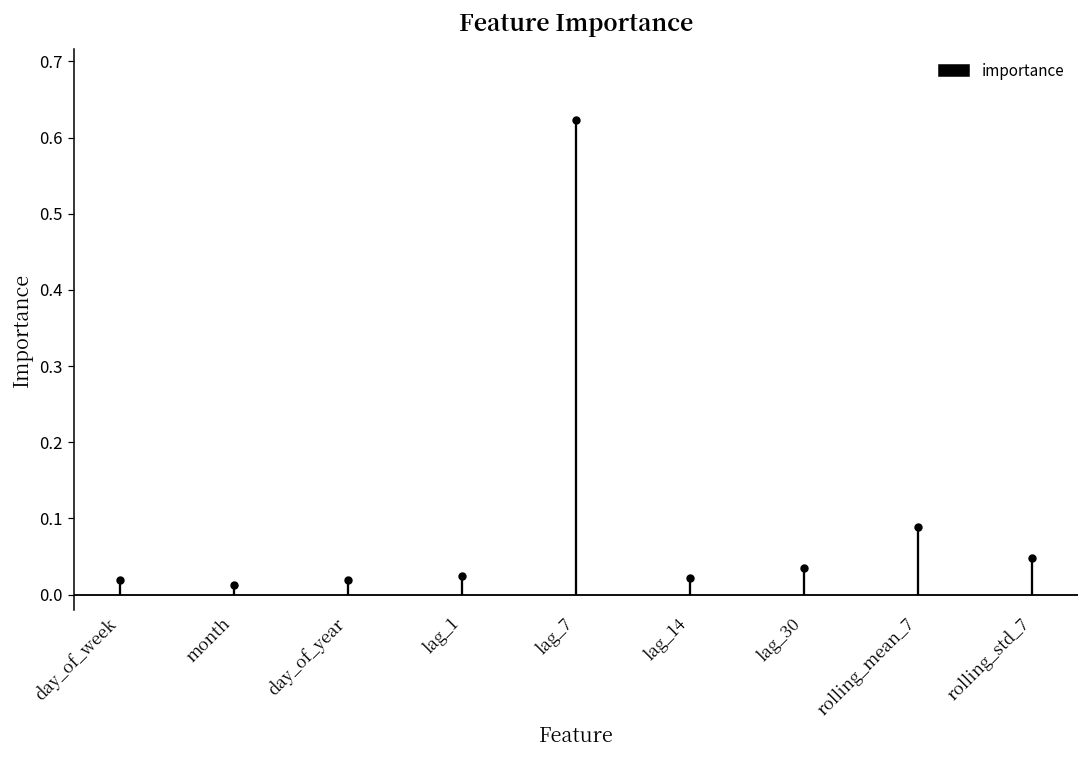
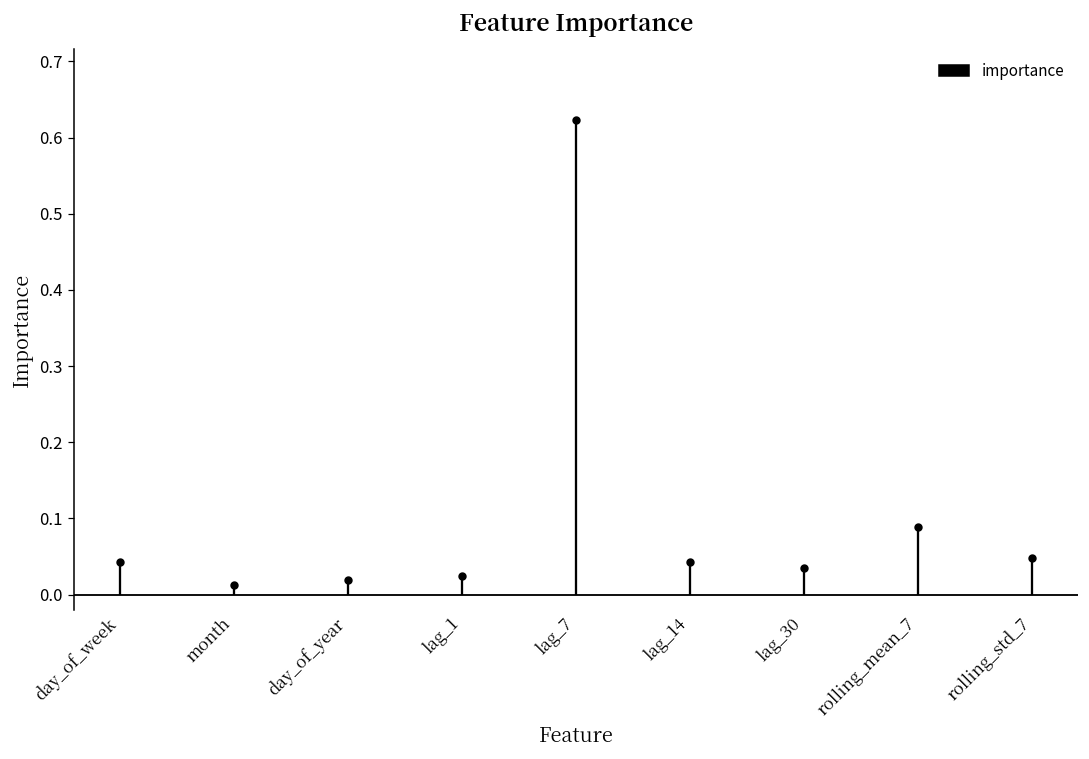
day_of_week: 0.02 -> 0.04
lag_14: 0.02 -> 0.04
